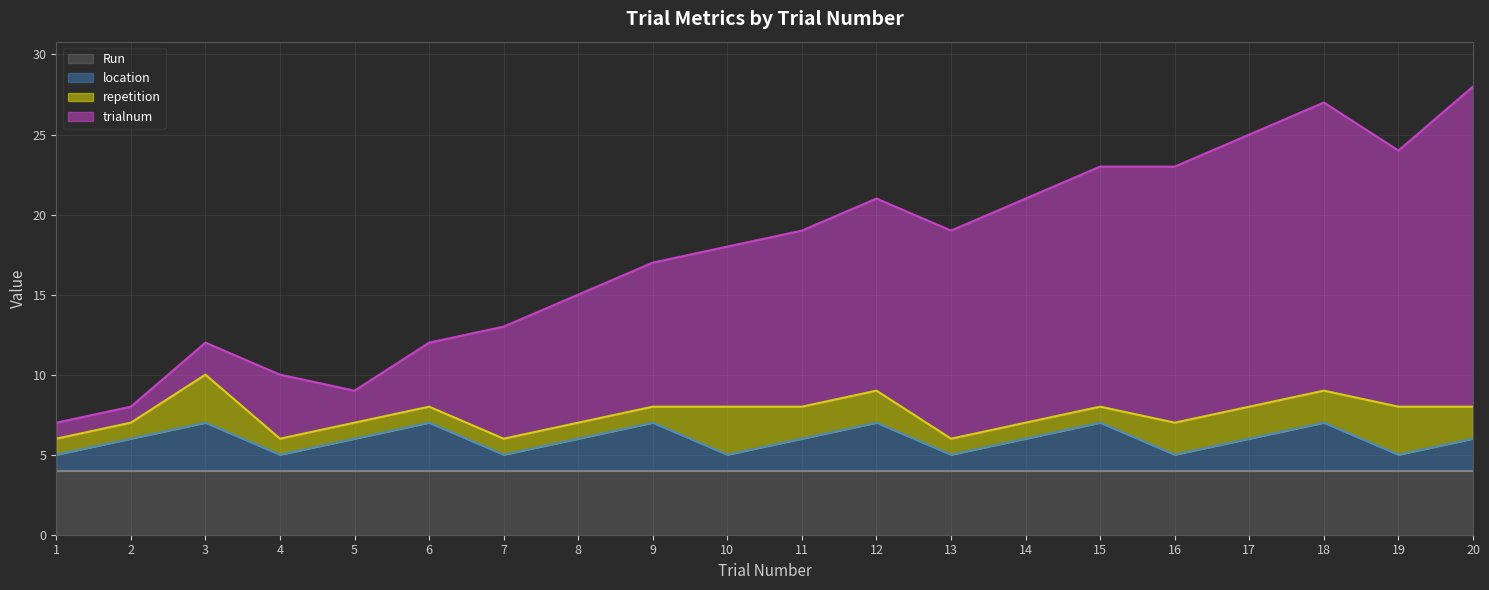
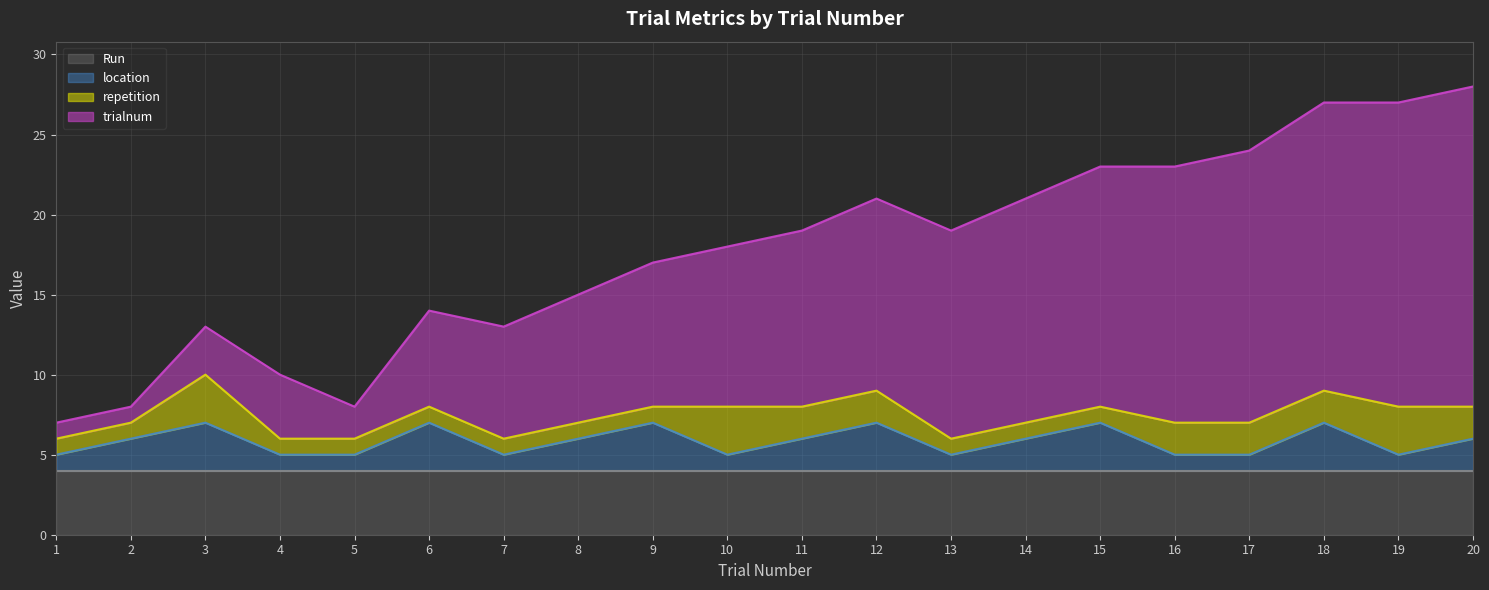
trialnum, 3: 2 -> 3
location, 5: 6.0 -> 5.0
trialnum, 6: 4 -> 6
location, 17: 6.0 -> 5.0
trialnum, 19: 16 -> 19
